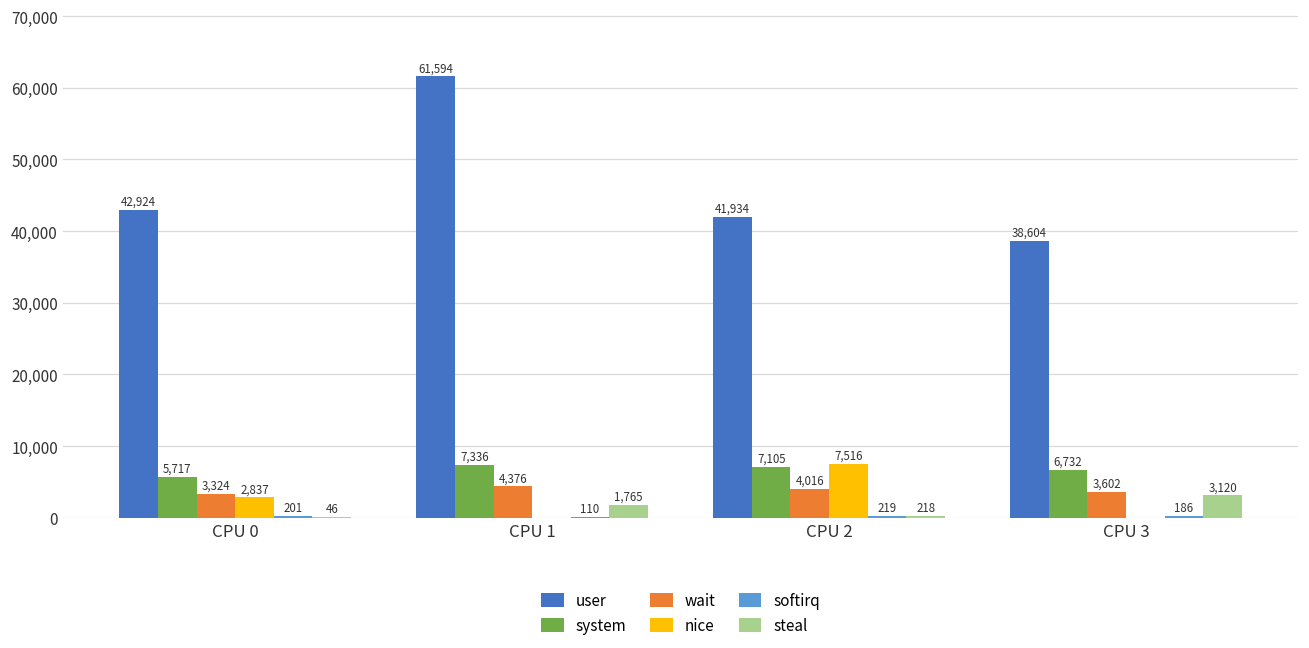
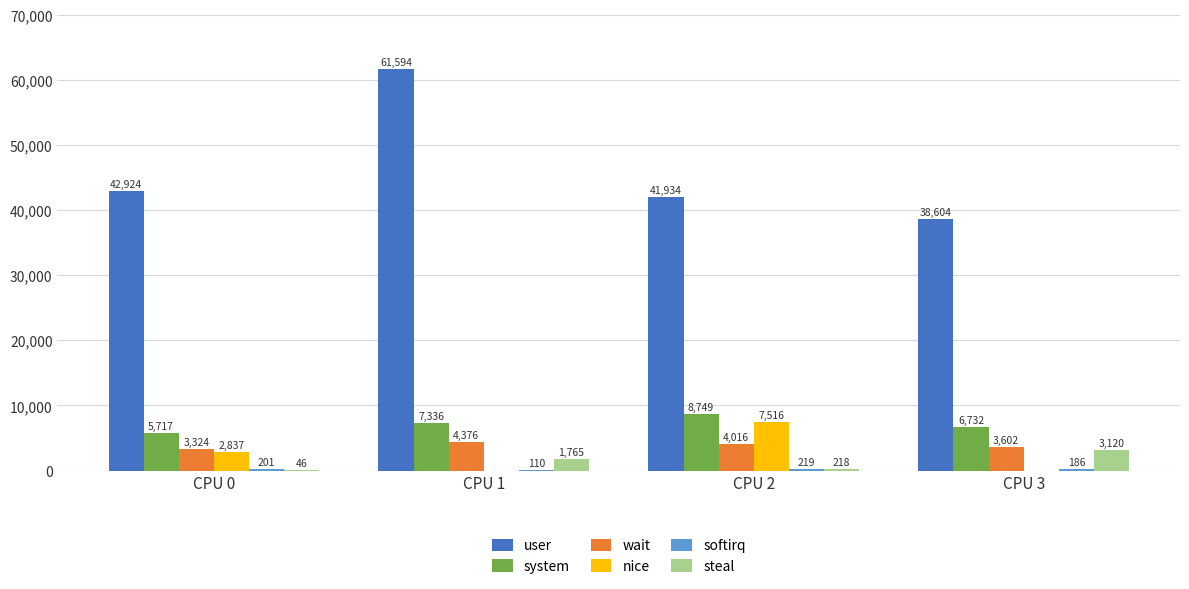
system, CPU 2: 7,105 -> 8,749
